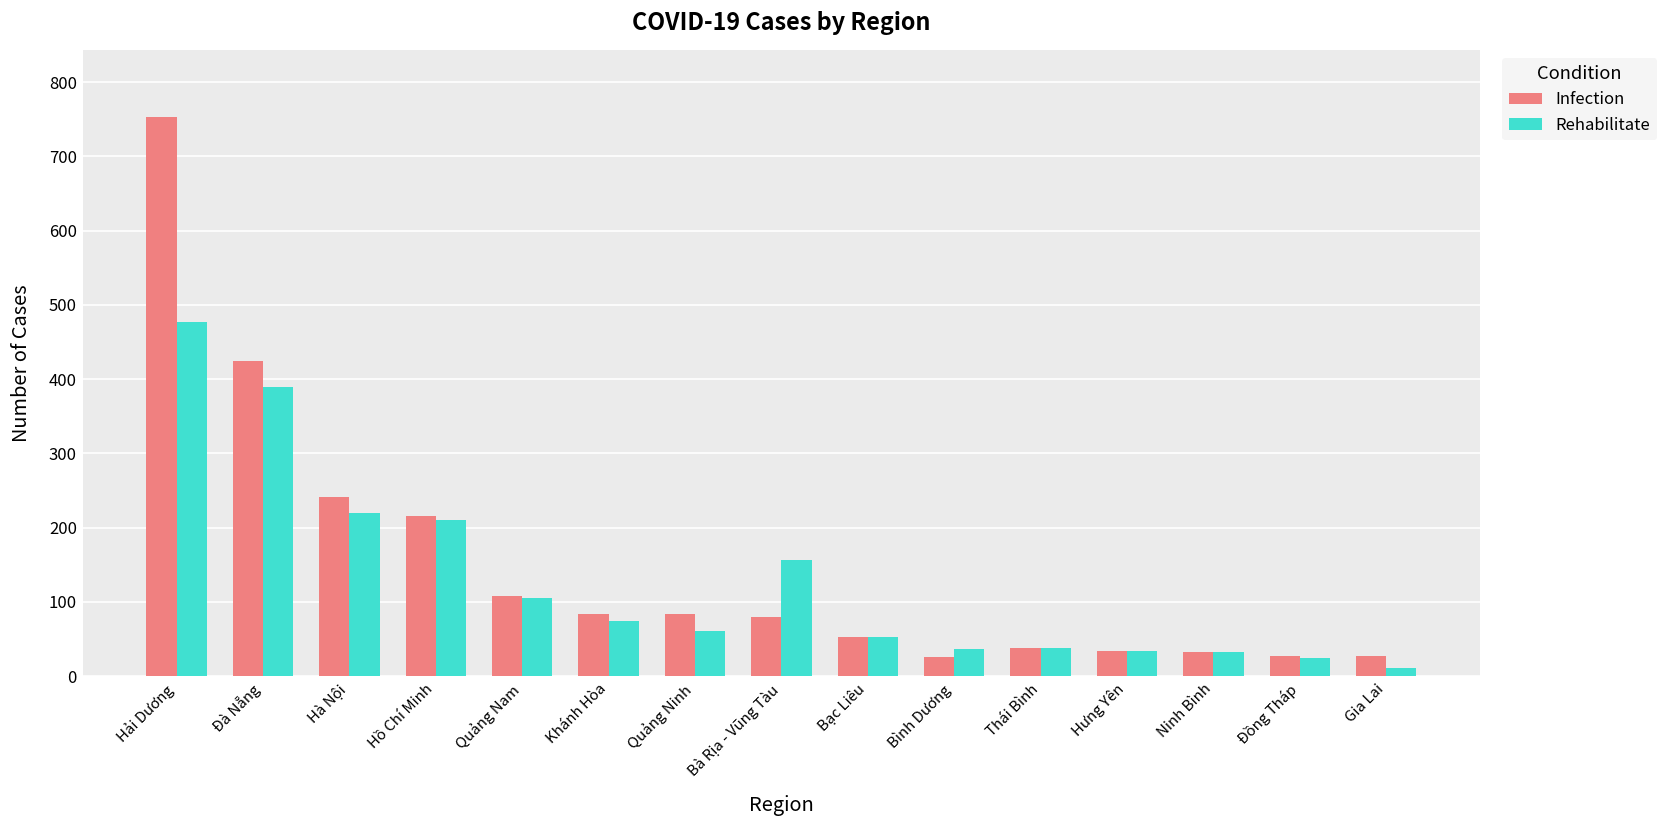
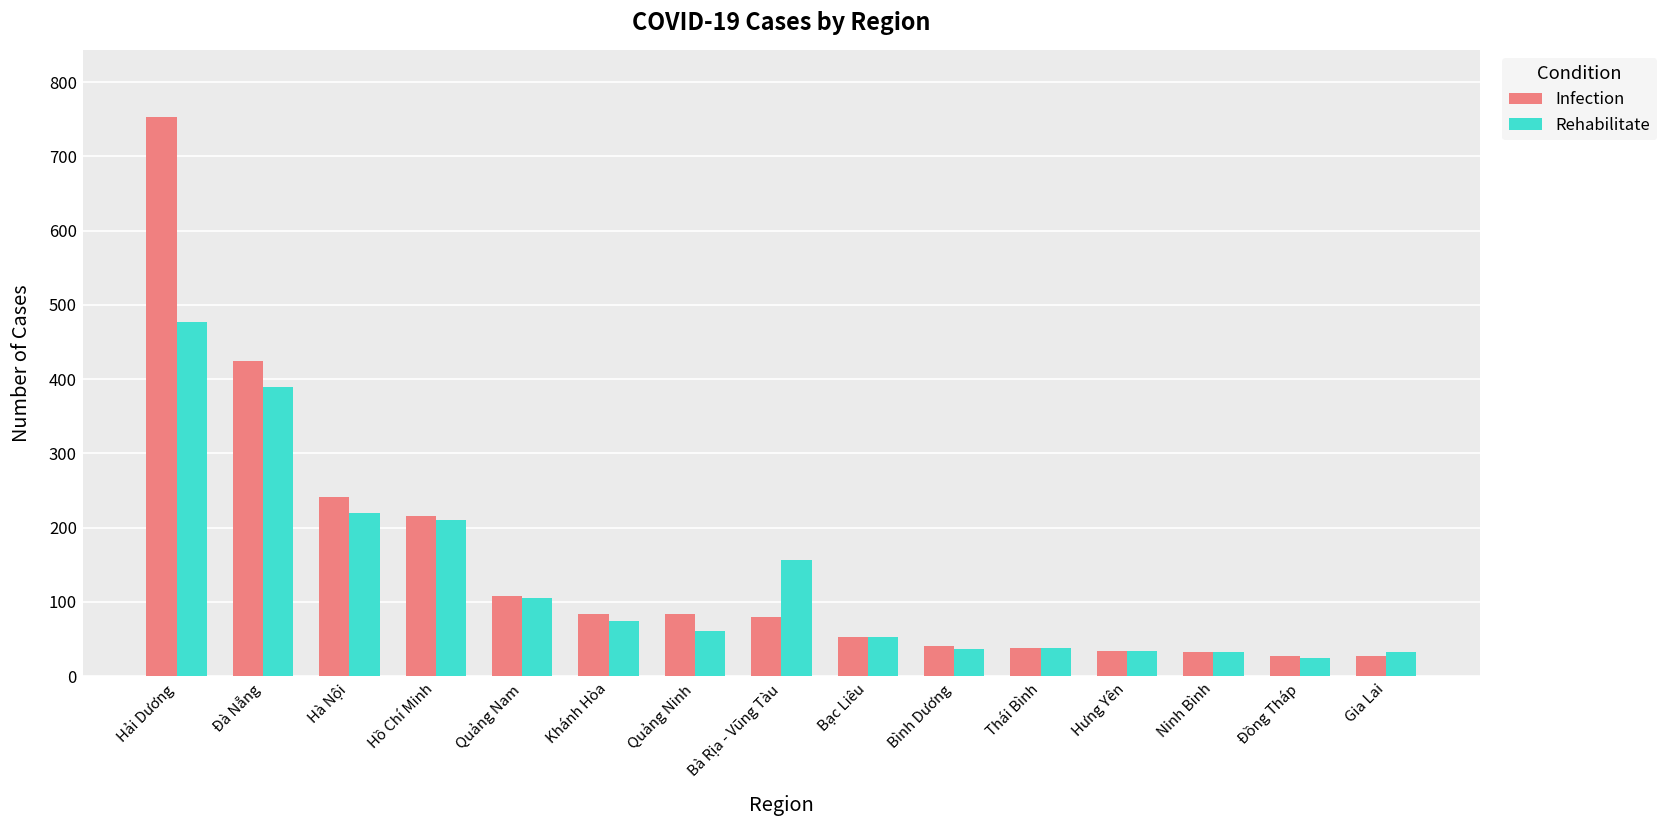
Infection, Bình Dương: 30 -> 40
Rehabilitate, Gia Lai: 10 -> 30
